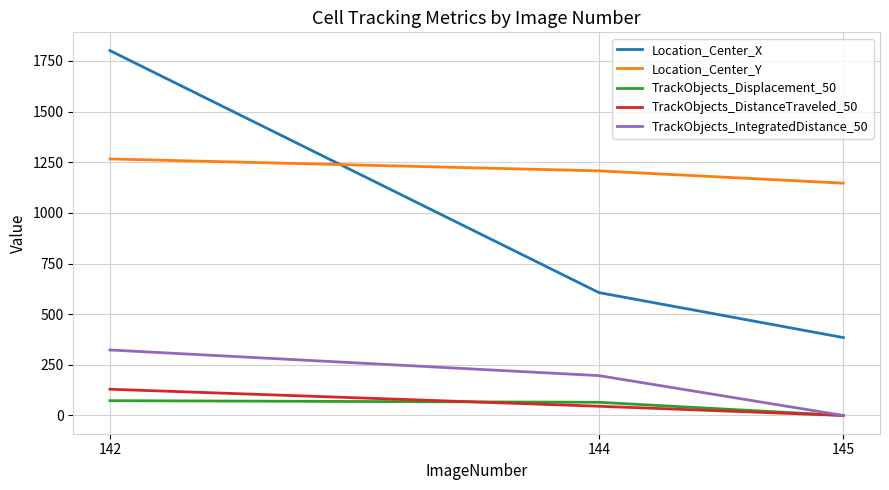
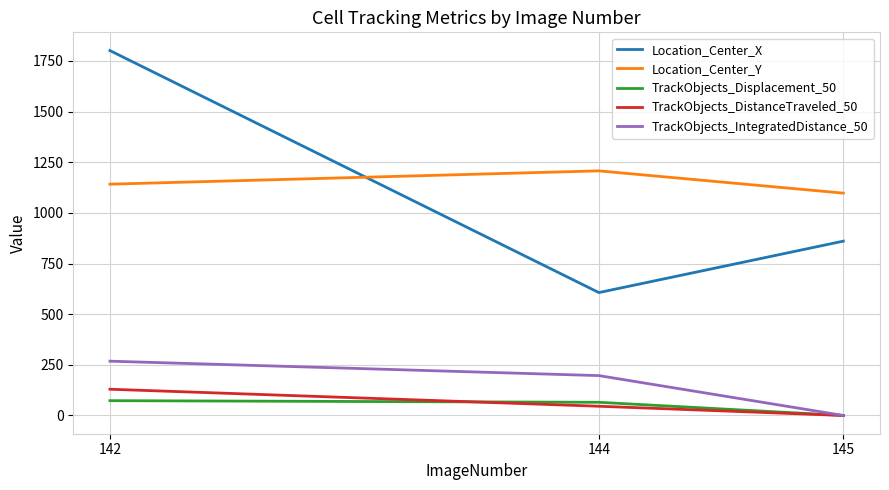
Location_Center_Y, 142: 1270 -> 1140
TrackObjects_IntegratedDistance_50, 142: 320 -> 270
Location_Center_X, 145: 380 -> 860
Location_Center_Y, 145: 1150 -> 1100
